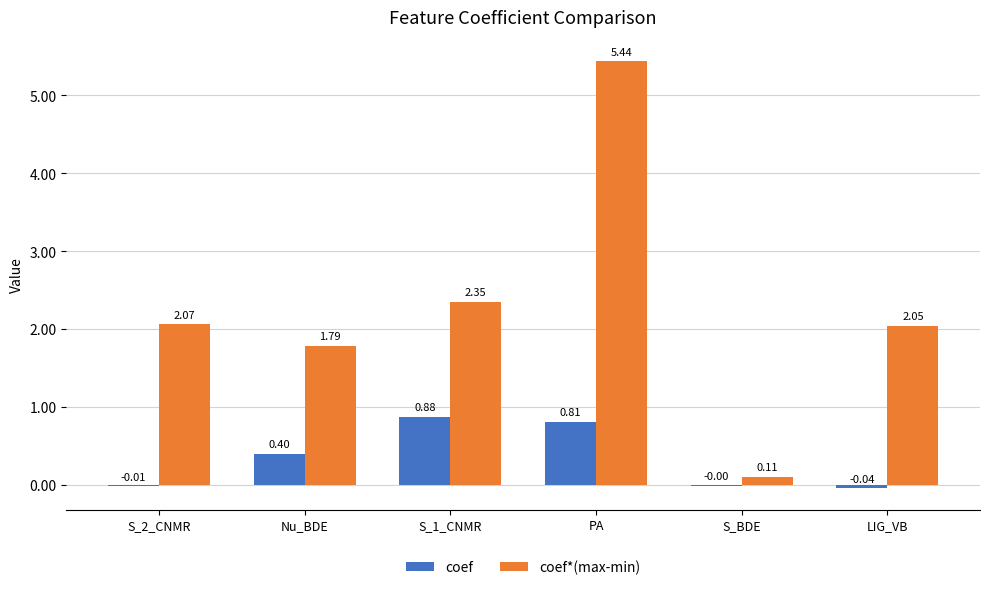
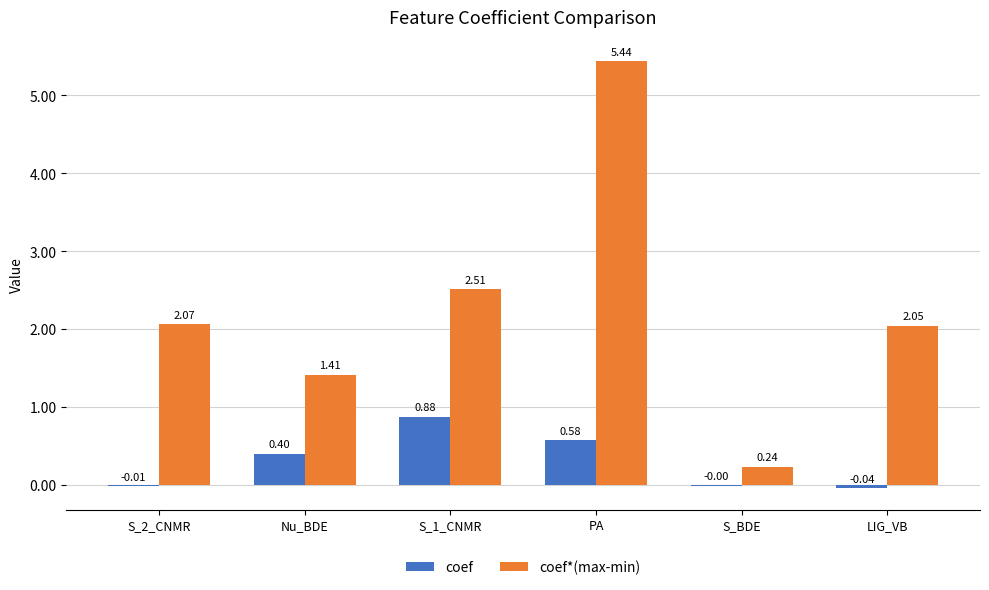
coef*(max-min), Nu_BDE: 1.79 -> 1.41
coef*(max-min), S_1_CNMR: 2.35 -> 2.51
coef, PA: 0.81 -> 0.58
coef*(max-min), S_BDE: 0.11 -> 0.24
